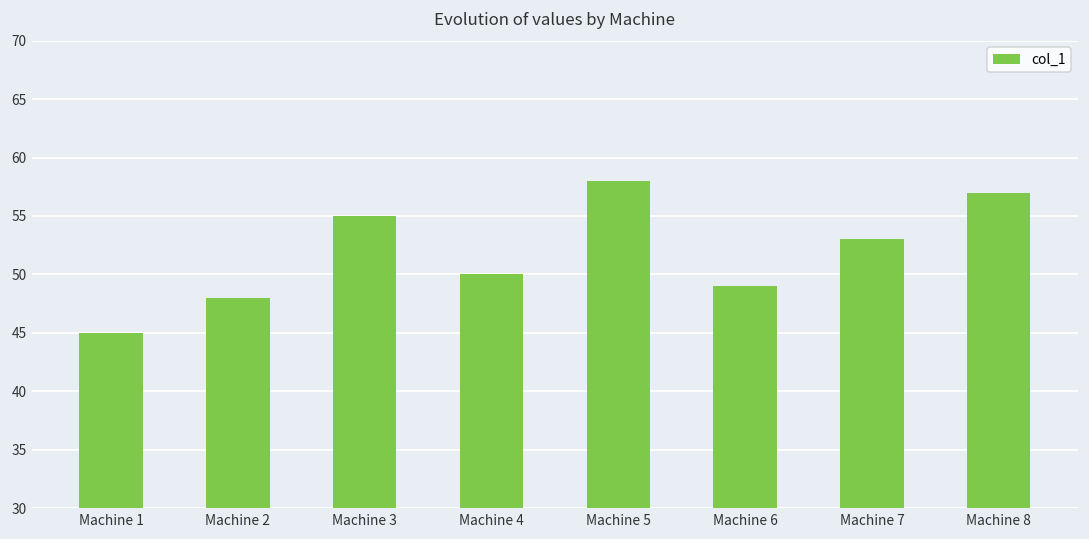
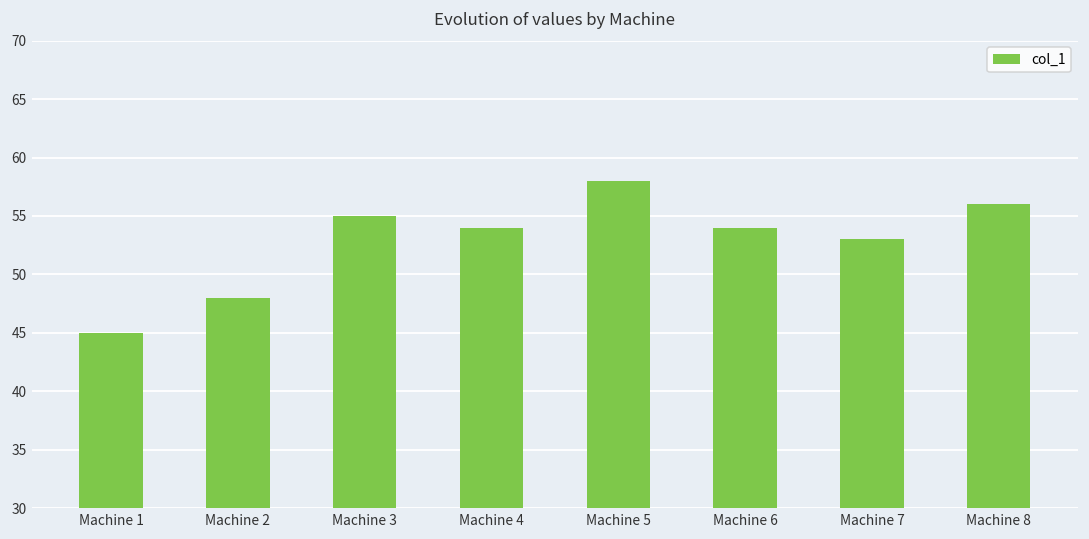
Machine 4: 50 -> 54
Machine 6: 49 -> 54
Machine 8: 57 -> 56
